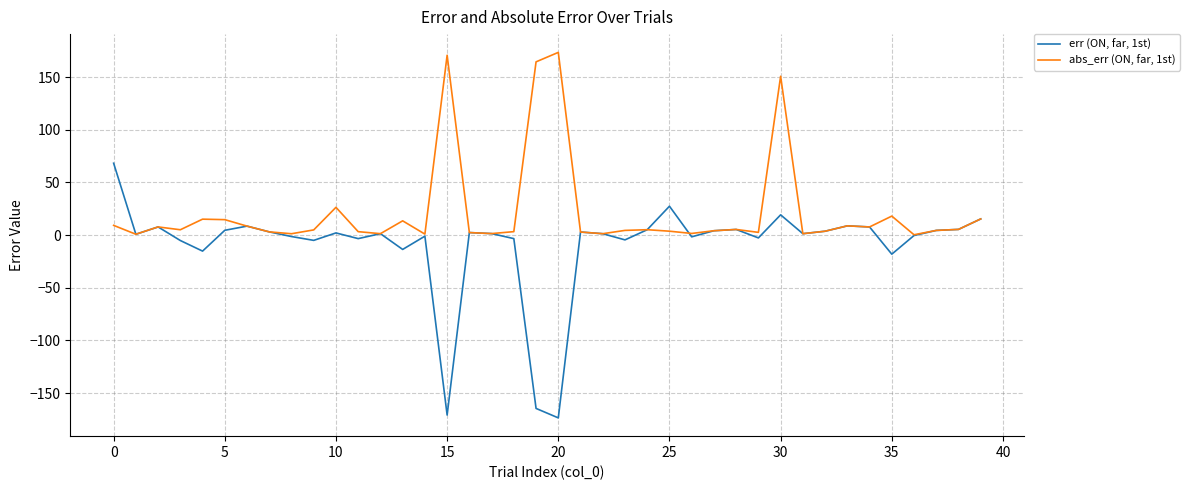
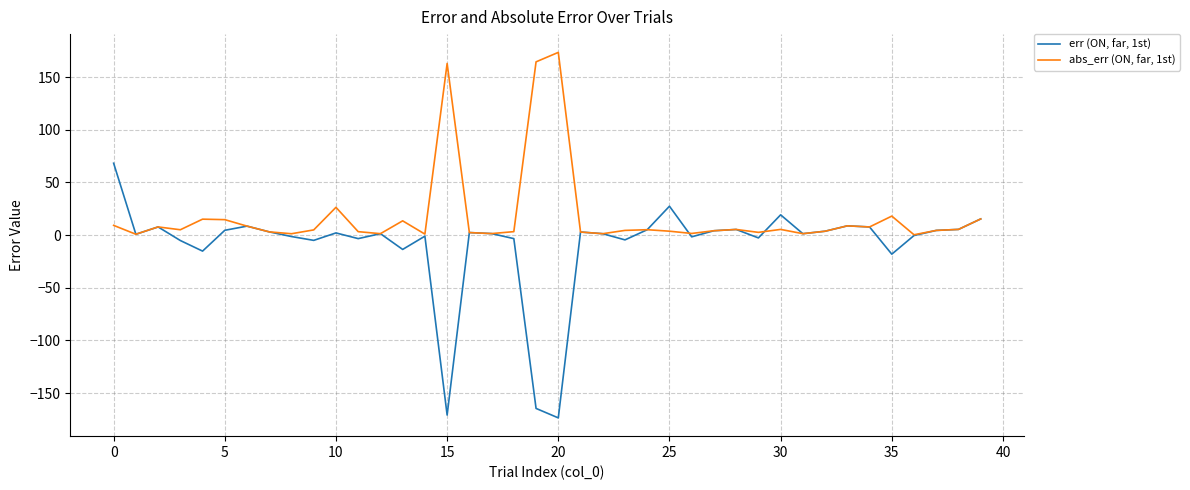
abs_err (ON, far, 1st), 15: 171 -> 163
abs_err (ON, far, 1st), 30: 151 -> 5
